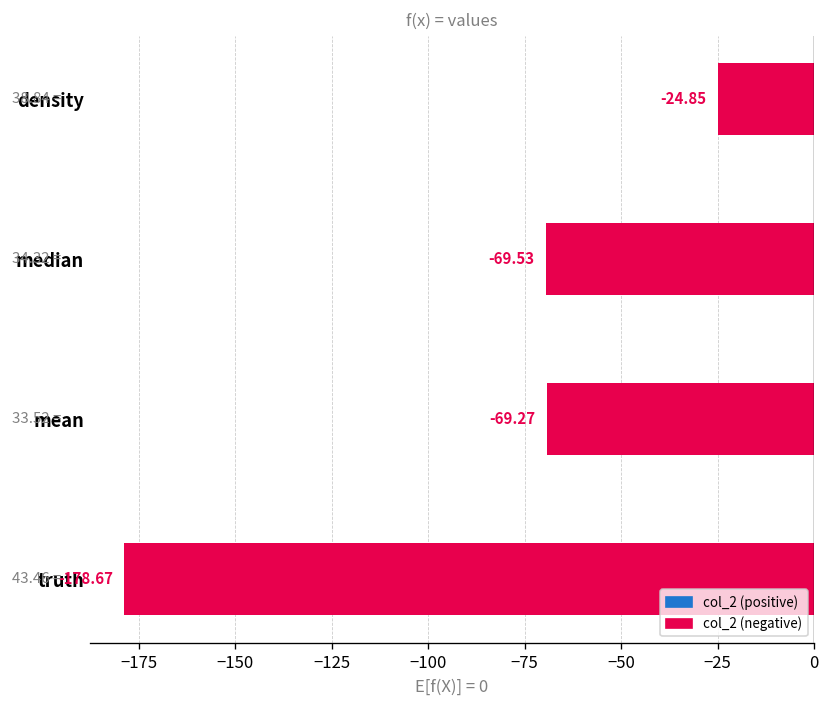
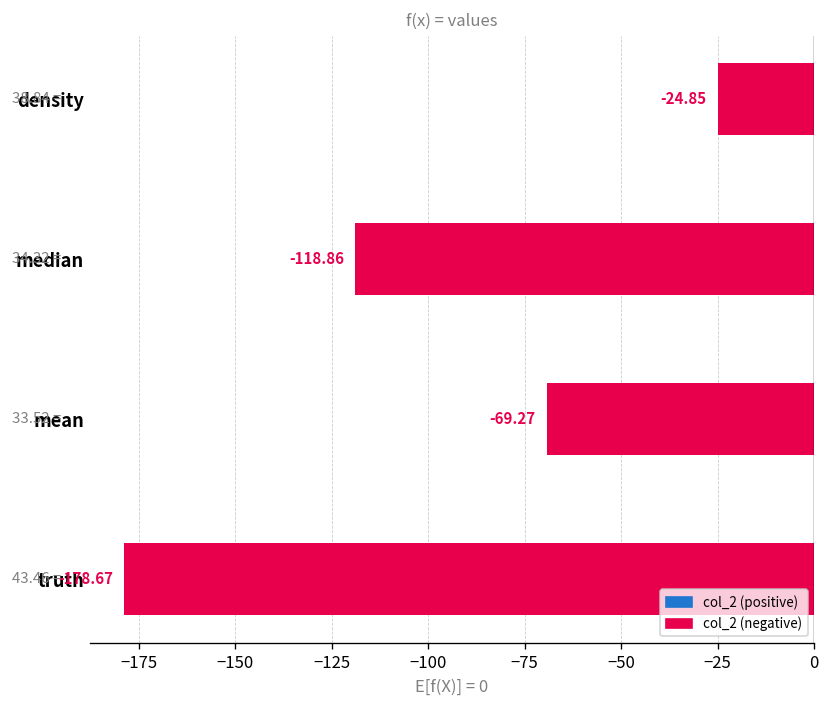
median: -69.53 -> -118.86
